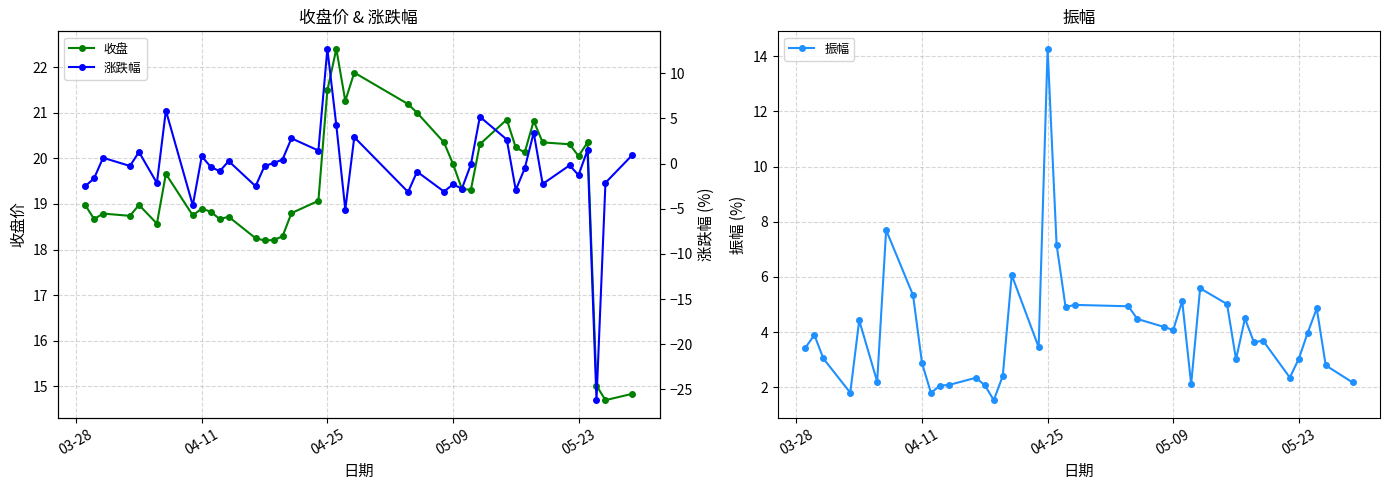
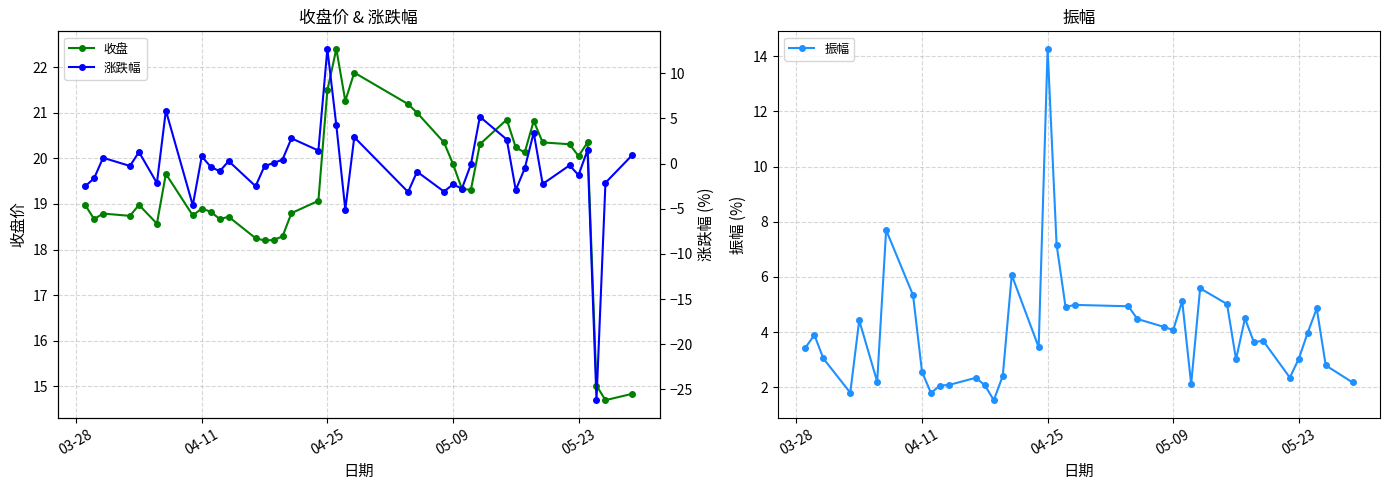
振幅, 04-11: 2.9 -> 2.6
